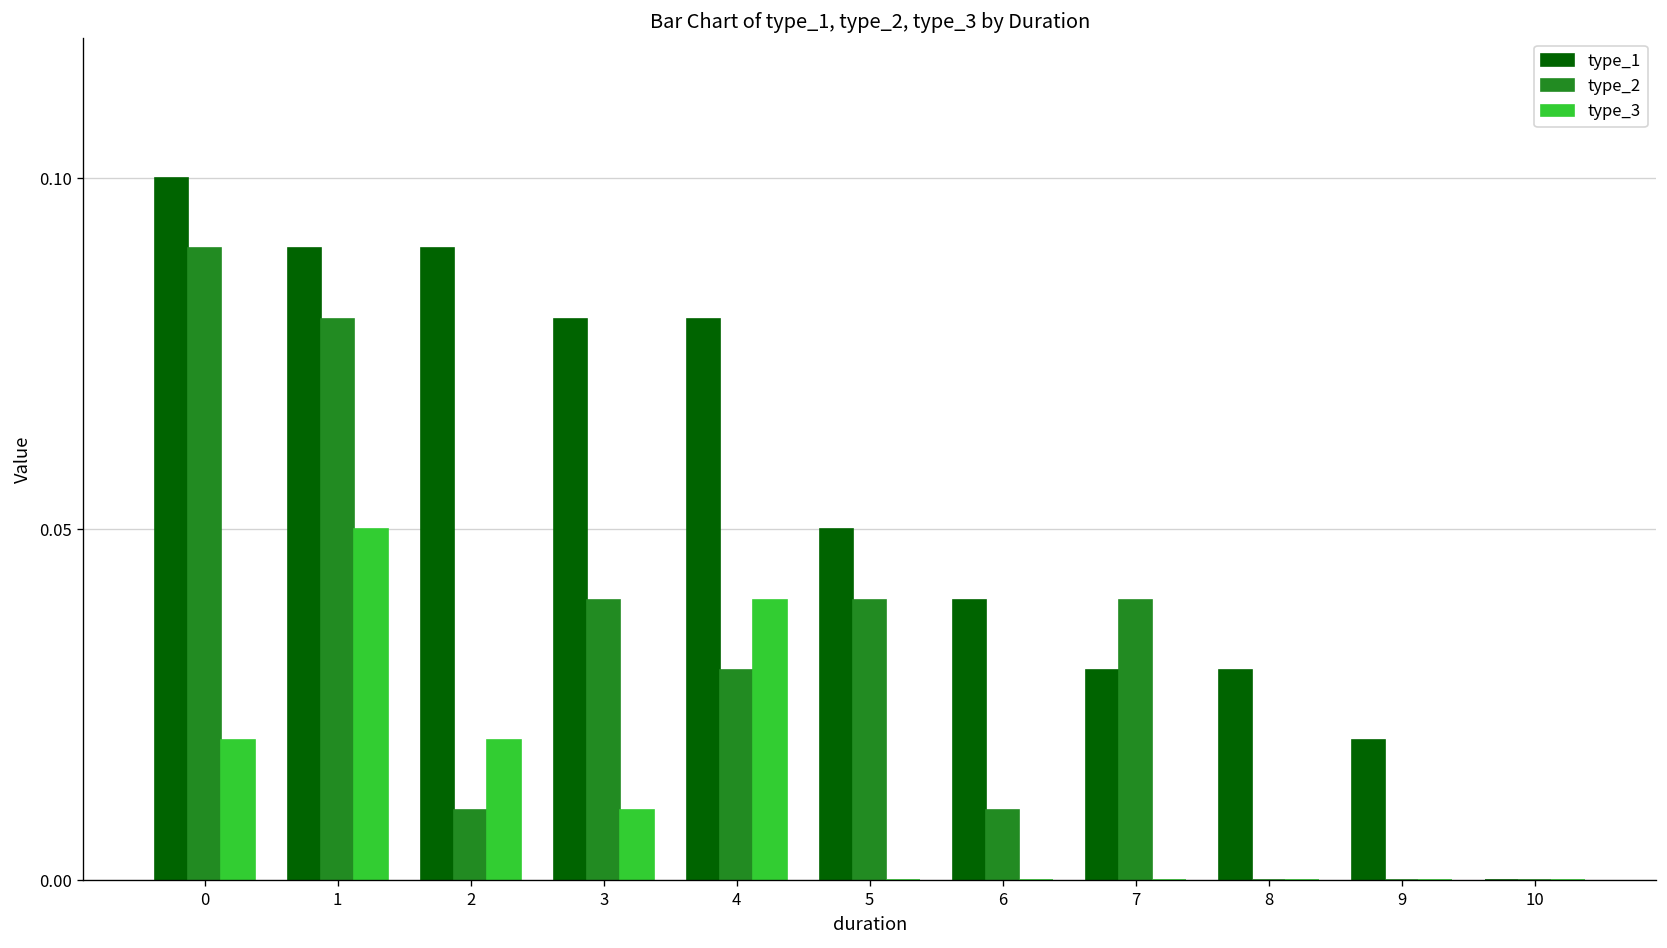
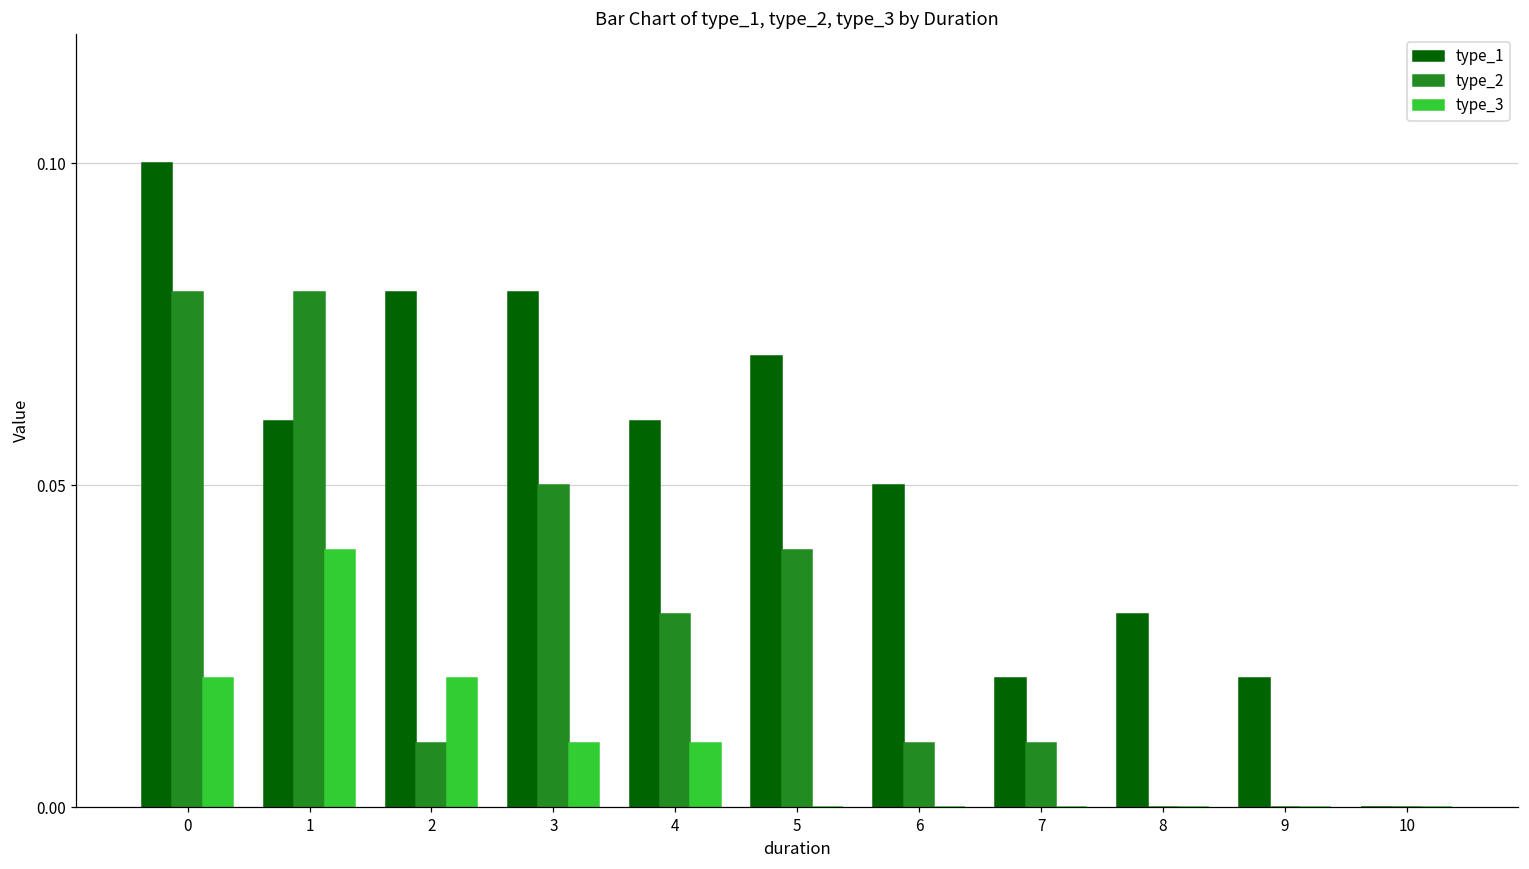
type_2, 0: 0.09 -> 0.08
type_1, 1: 0.09 -> 0.06
type_3, 1: 0.05 -> 0.04
type_1, 2: 0.09 -> 0.08
type_2, 3: 0.04 -> 0.05
type_1, 4: 0.08 -> 0.06
type_3, 4: 0.04 -> 0.01
type_1, 5: 0.05 -> 0.07
type_1, 6: 0.04 -> 0.05
type_1, 7: 0.03 -> 0.02
type_2, 7: 0.04 -> 0.01
